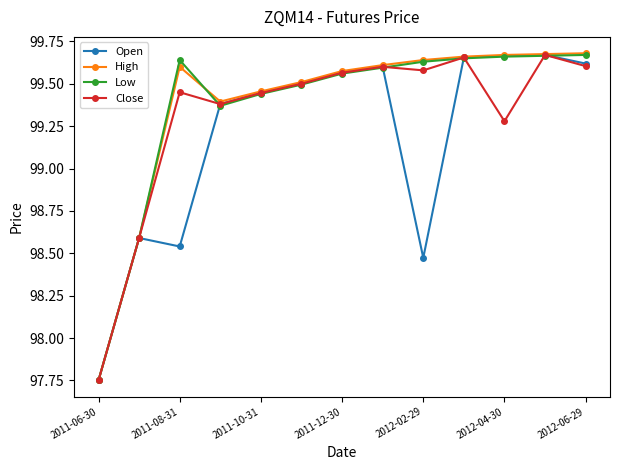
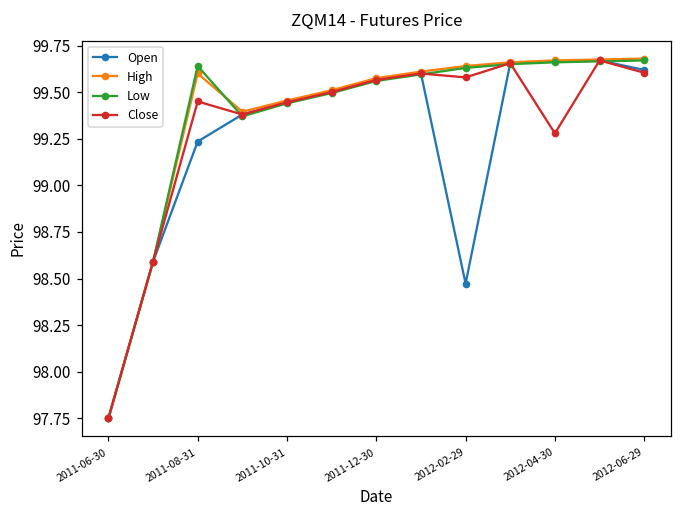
Open, 2011-08-31: 98.54 -> 99.24
